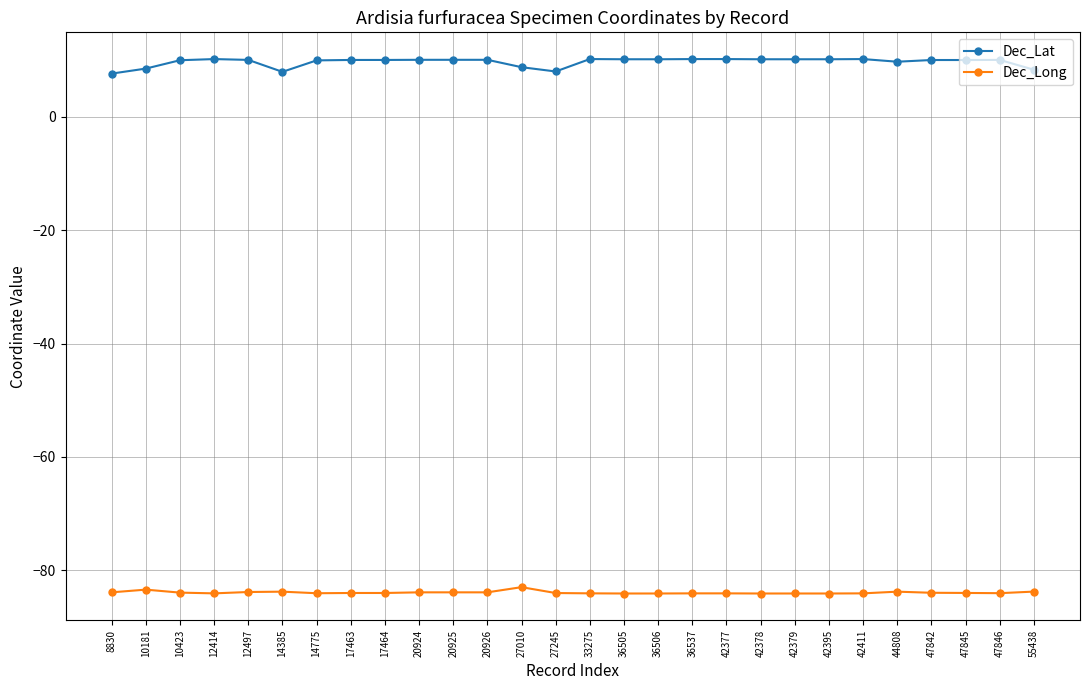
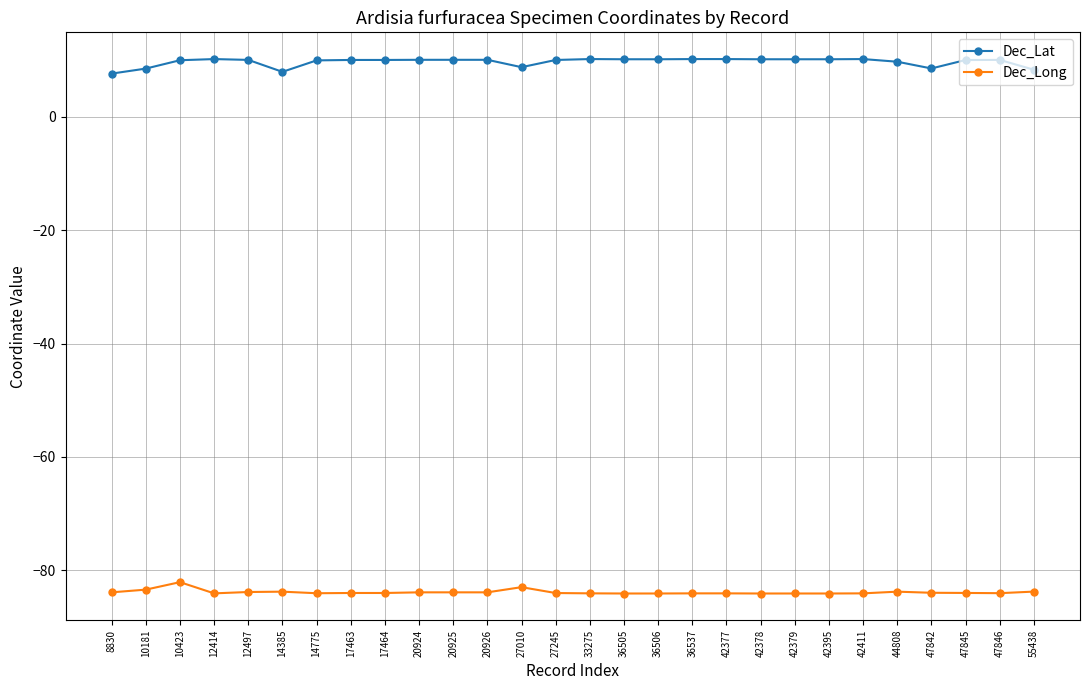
Dec_Long, 10423: -84 -> -82
Dec_Lat, 27245: 8 -> 10
Dec_Lat, 47842: 10 -> 9
